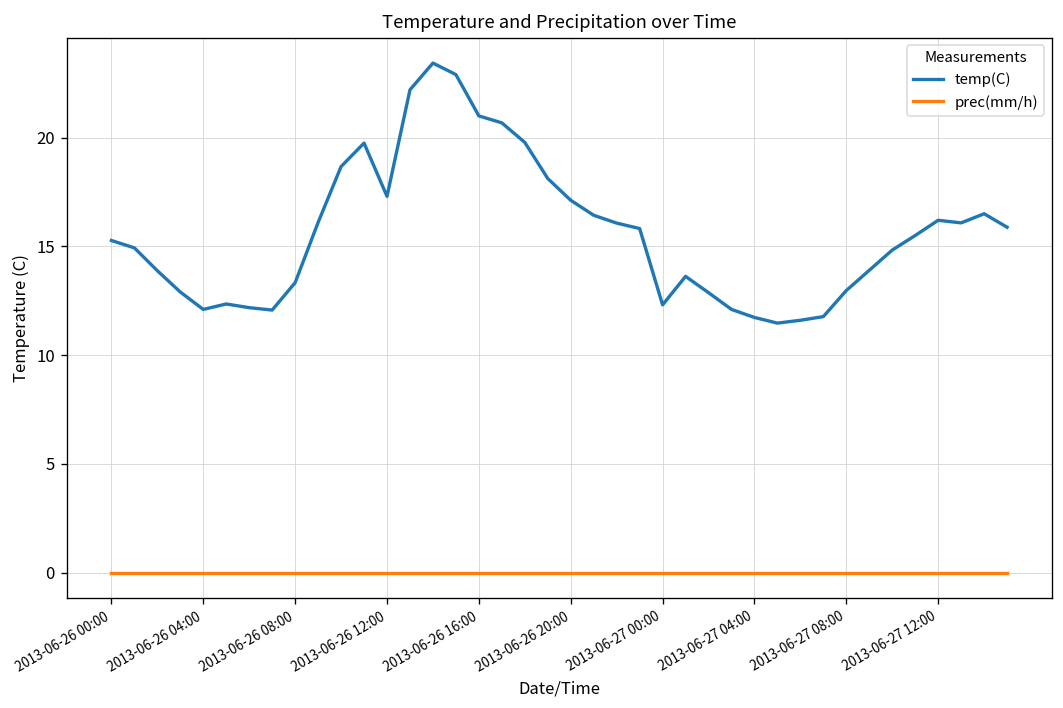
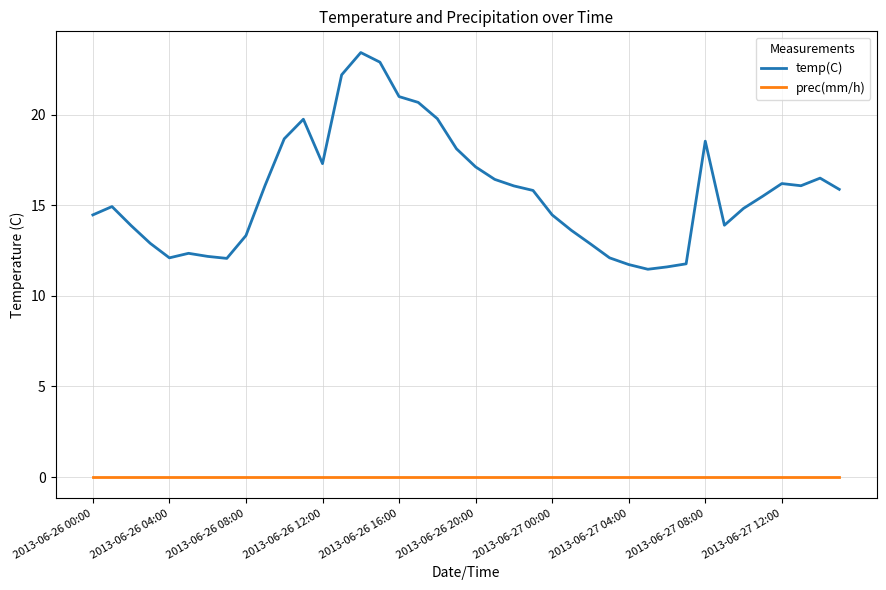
temp(C), 2013-06-26 00:00: 15.3 -> 14.5
temp(C), 2013-06-27 00:00: 12.3 -> 14.5
temp(C), 2013-06-27 08:00: 13.0 -> 18.5
